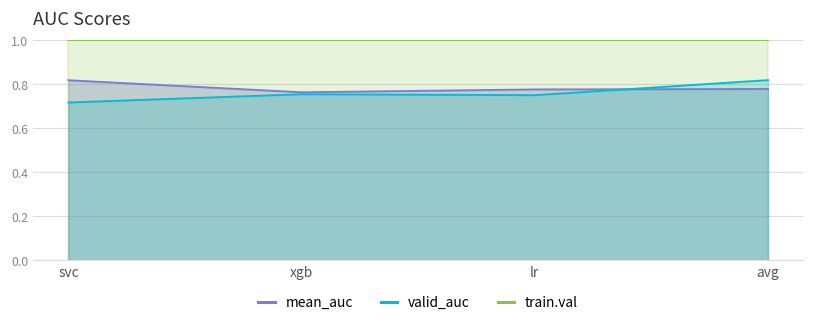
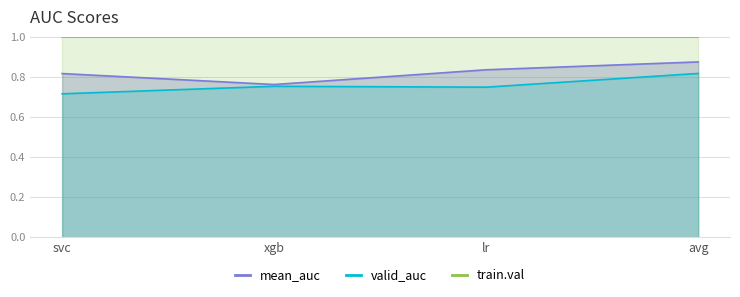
mean_auc, lr: 0.77 -> 0.84
mean_auc, avg: 0.78 -> 0.87
